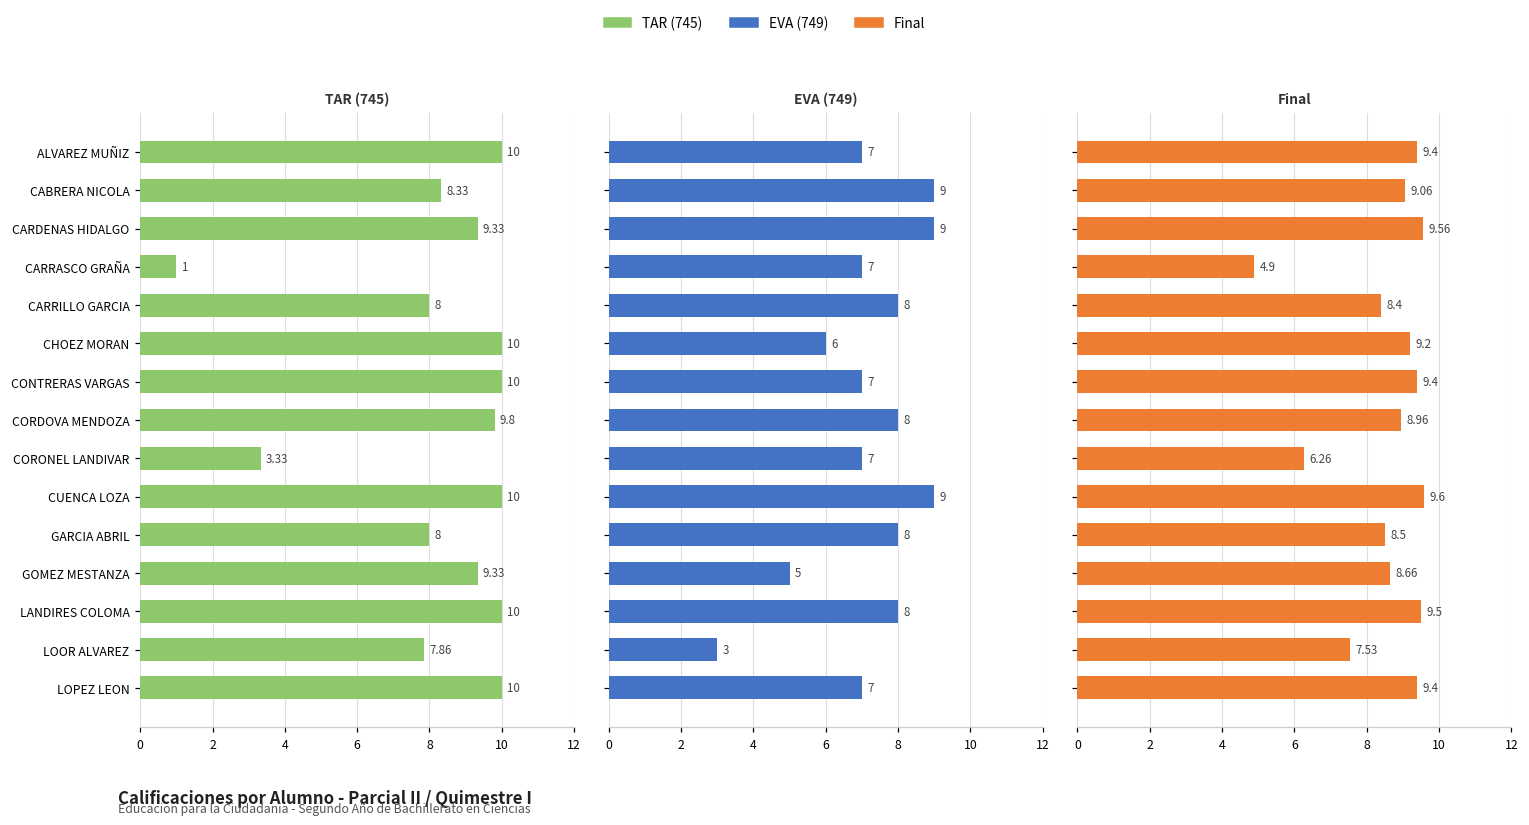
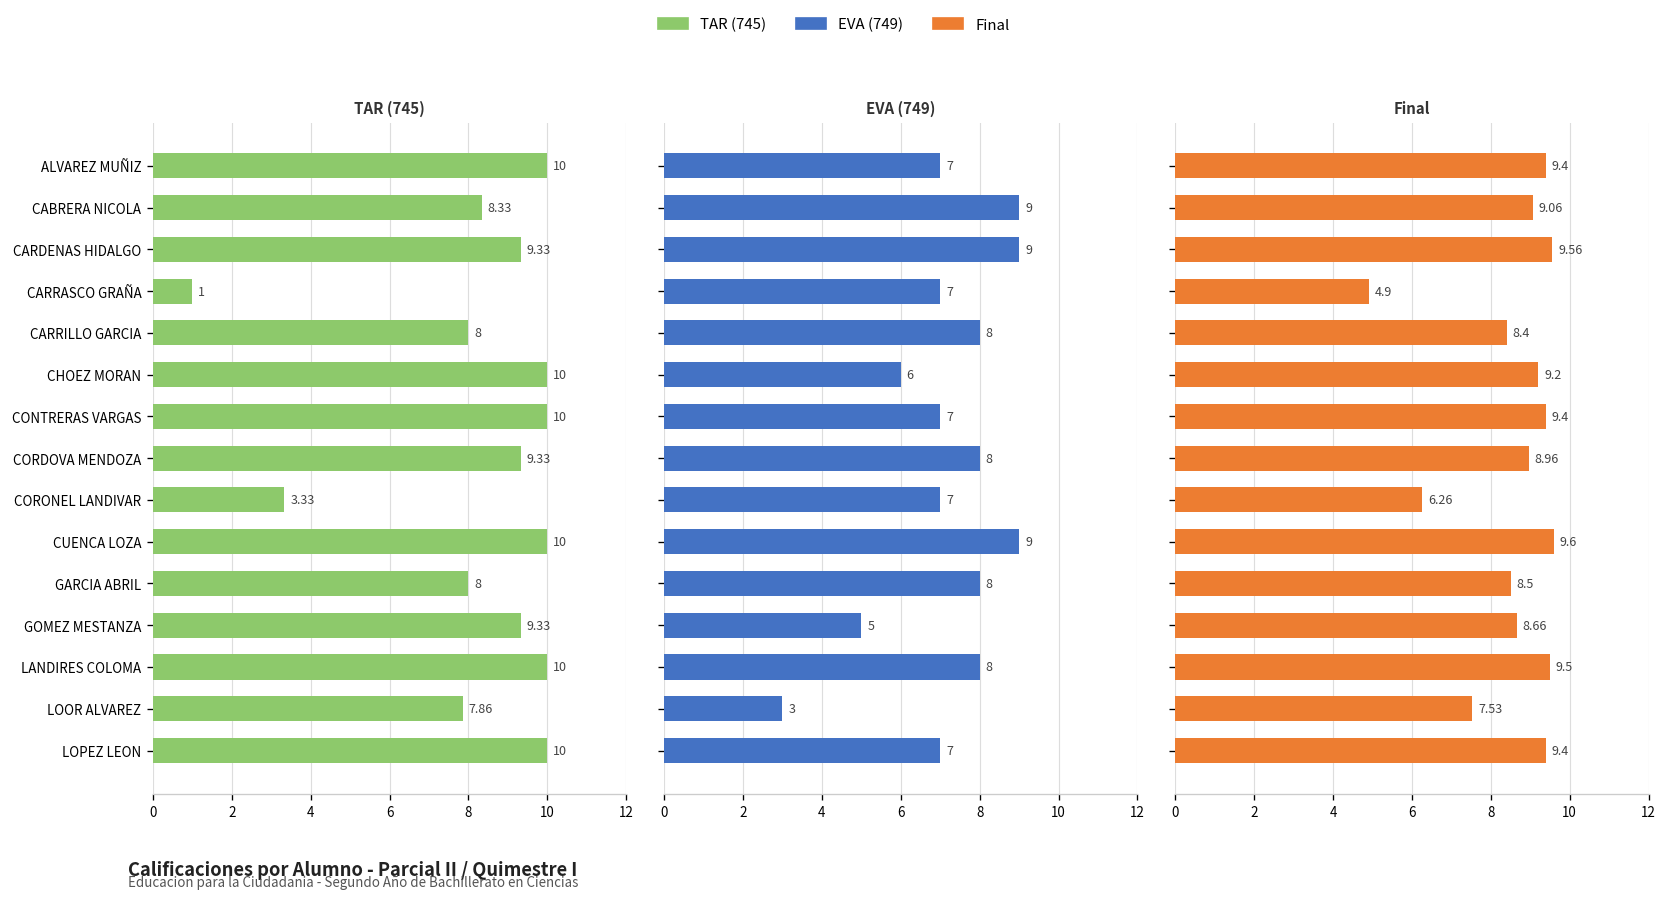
TAR (745), CORDOVA MENDOZA: 9.8 -> 9.33
